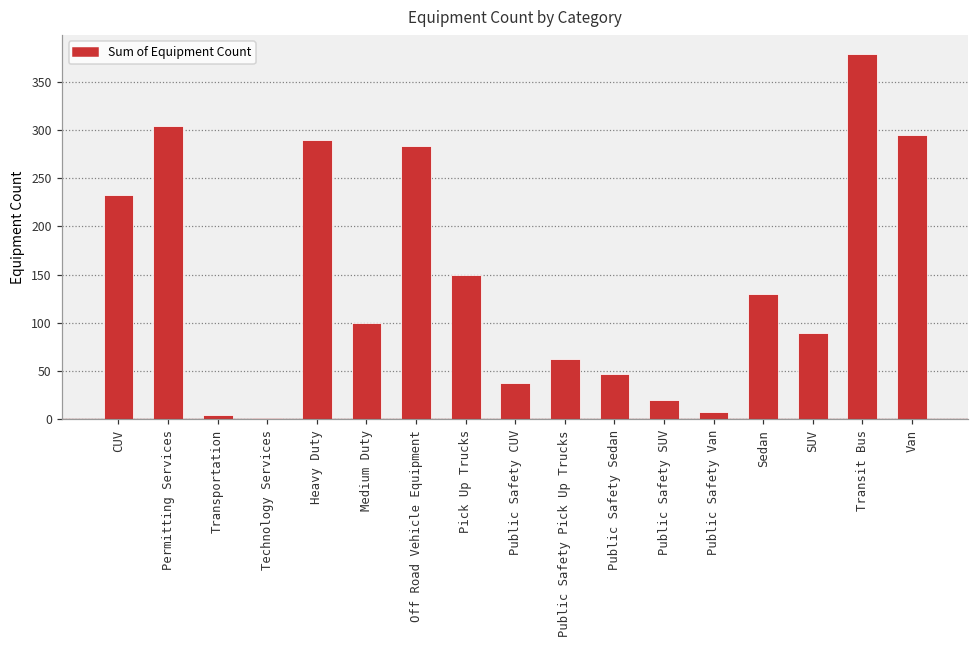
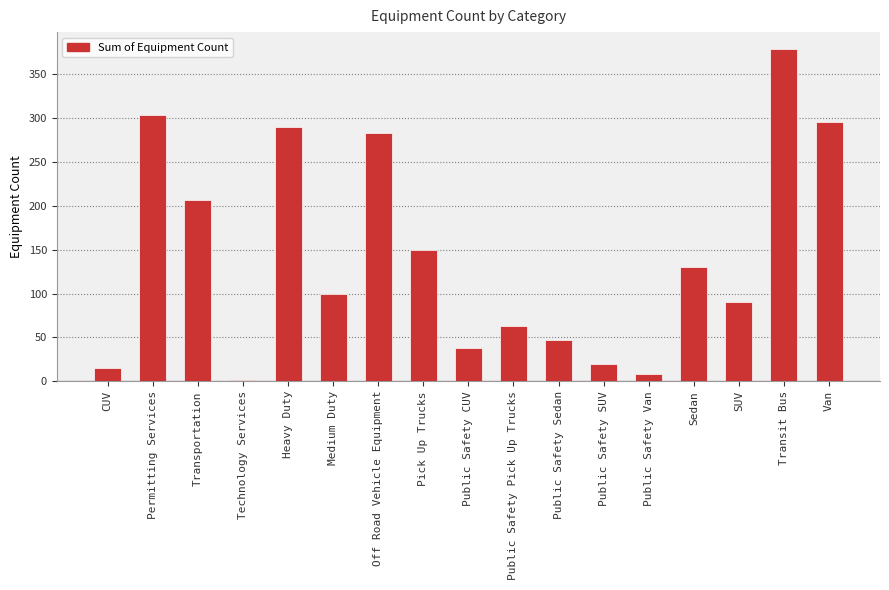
CUV: 230 -> 20
Transportation: 10 -> 210
